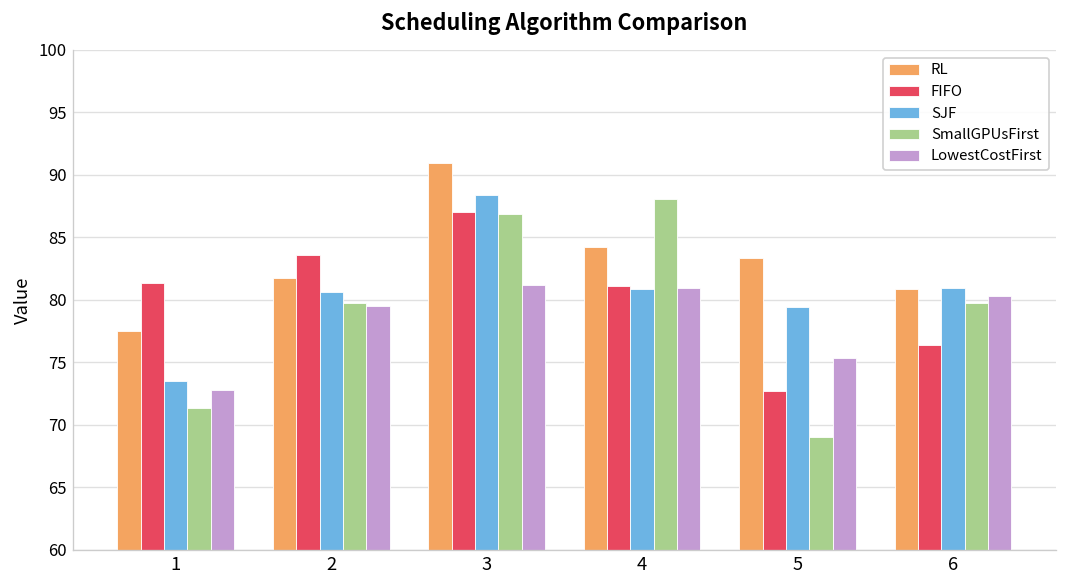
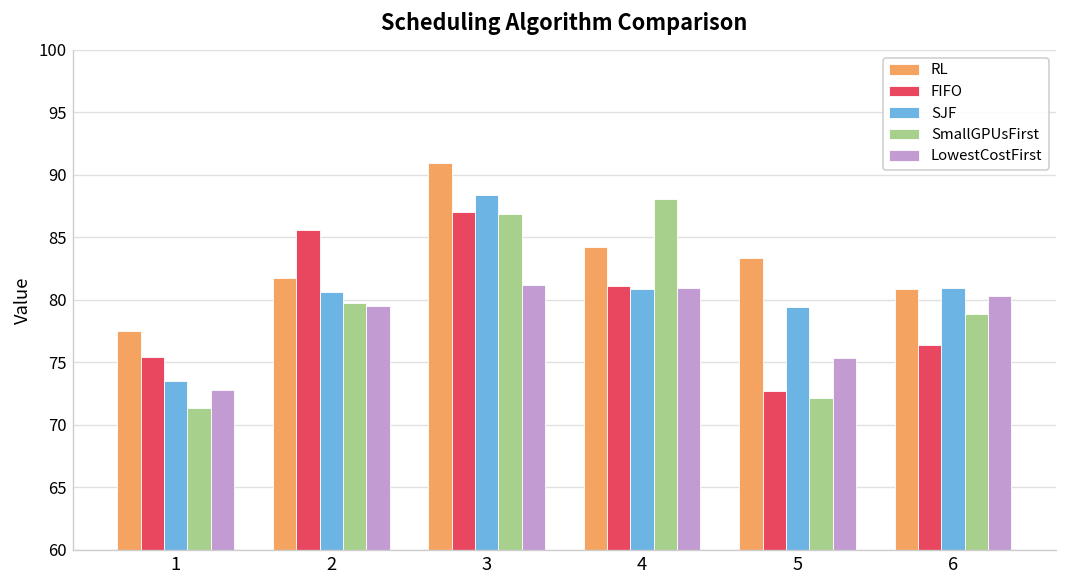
FIFO, 1: 81.4 -> 75.5
FIFO, 2: 83.6 -> 85.6
SmallGPUsFirst, 5: 69.0 -> 72.2
SmallGPUsFirst, 6: 79.8 -> 78.9
